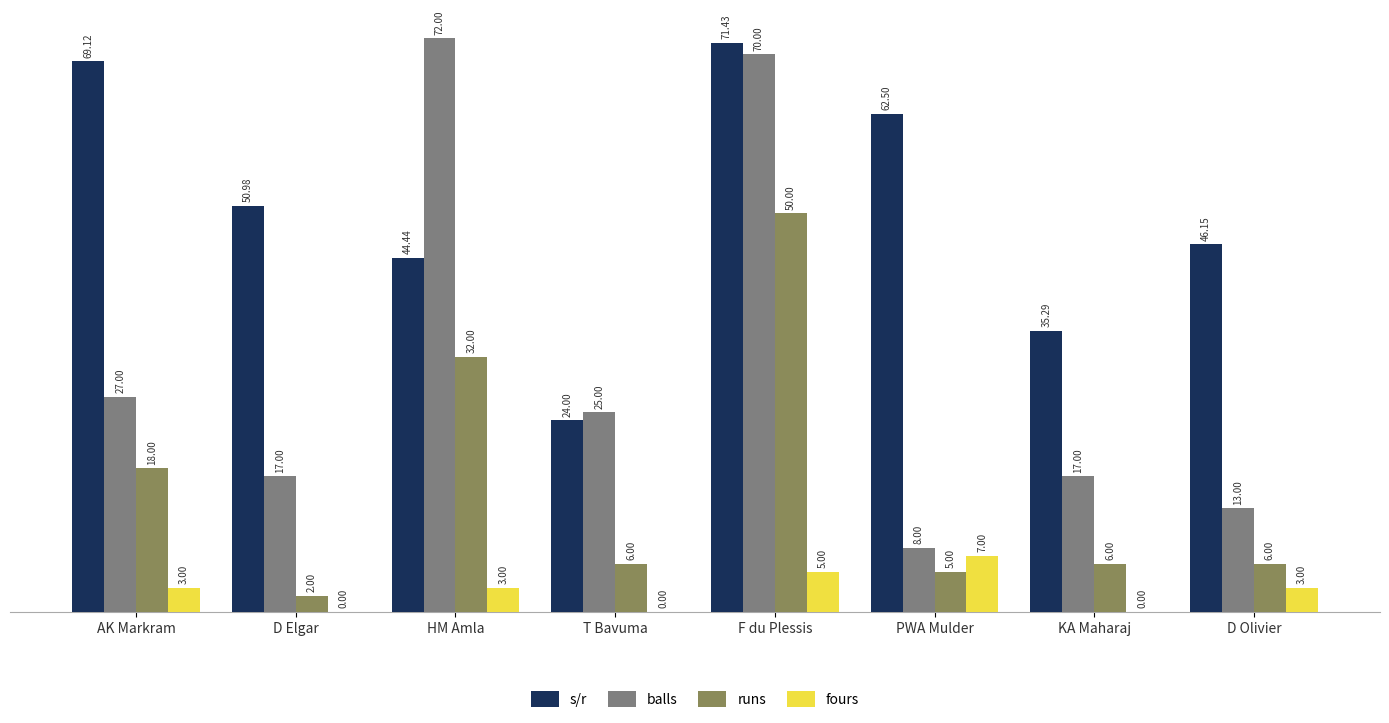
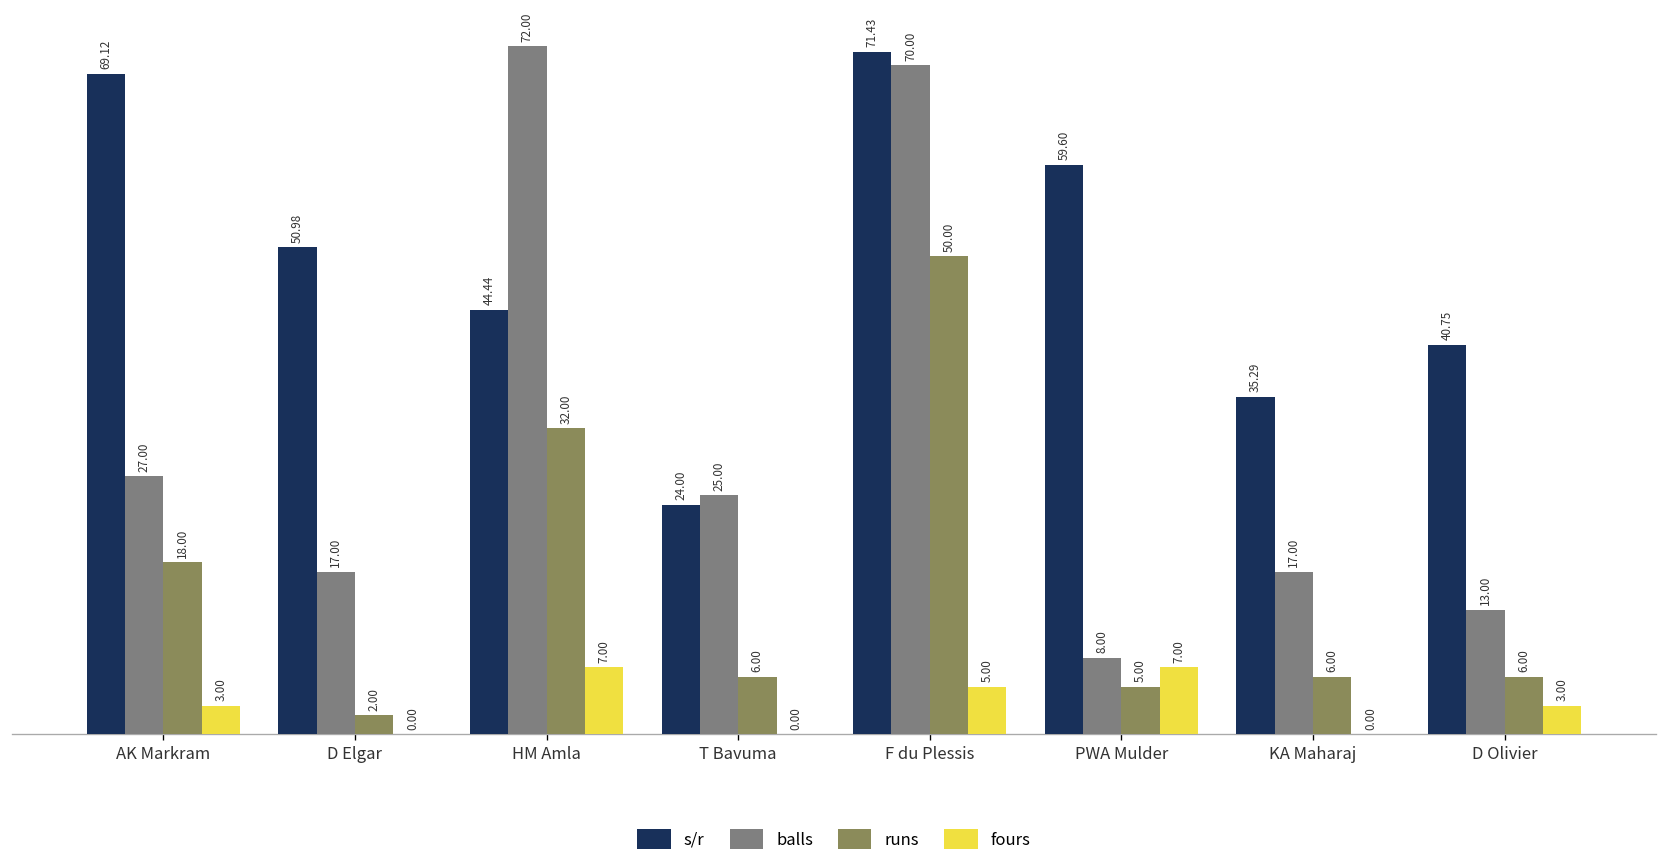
fours, HM Amla: 3.00 -> 7.00
s/r, PWA Mulder: 62.50 -> 59.60
s/r, D Olivier: 46.15 -> 40.75
